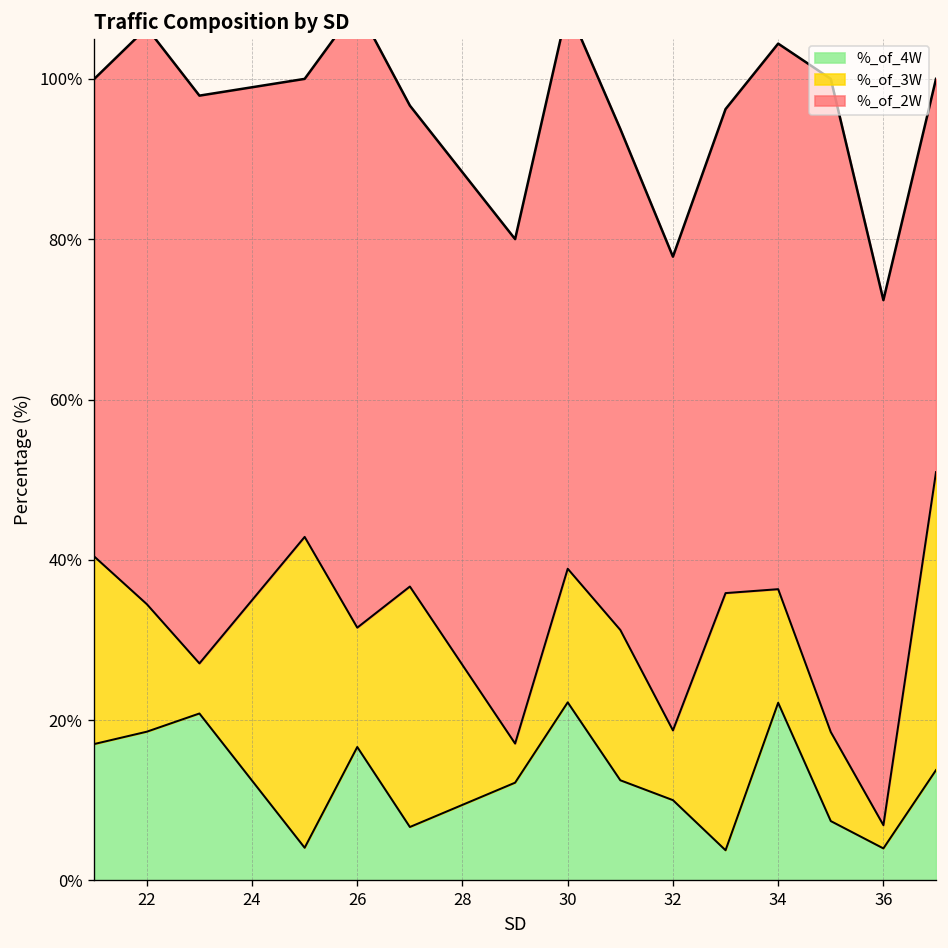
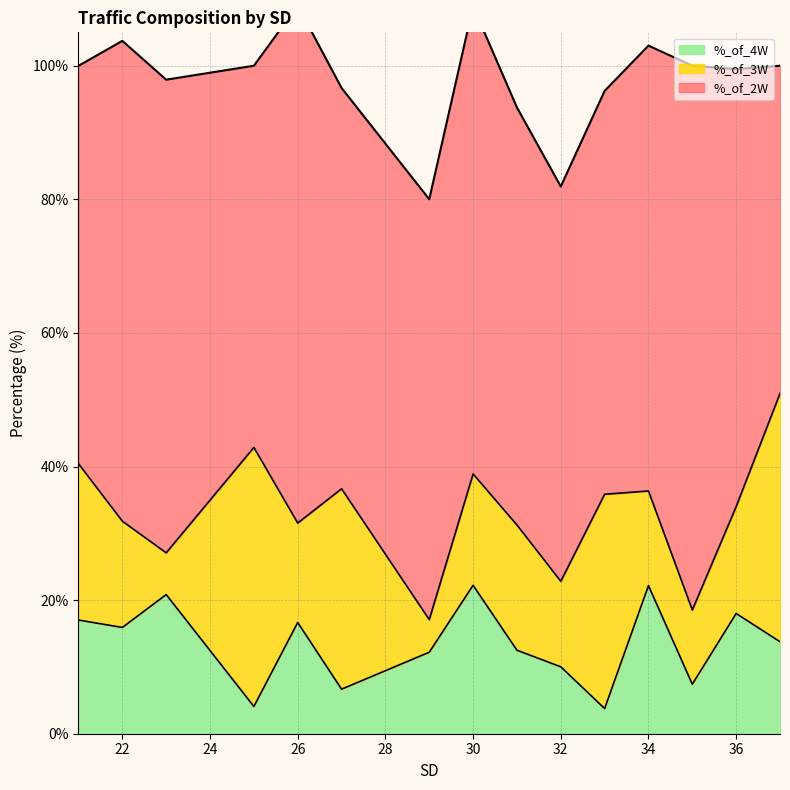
%_of_4W, 22: 19% -> 16%
%_of_3W, 32: 9% -> 13%
%_of_2W, 34: 68% -> 67%
%_of_4W, 36: 4% -> 18%
%_of_3W, 36: 3% -> 16%
